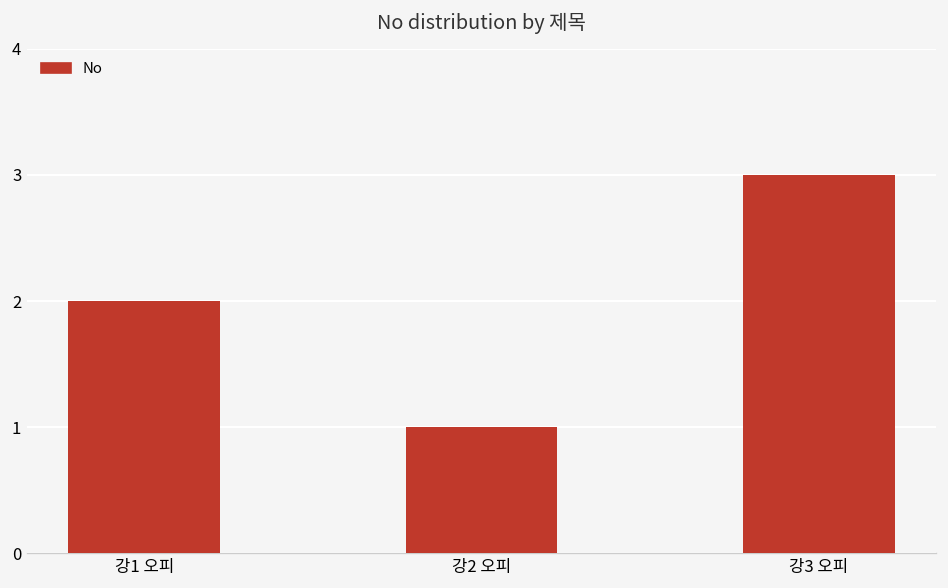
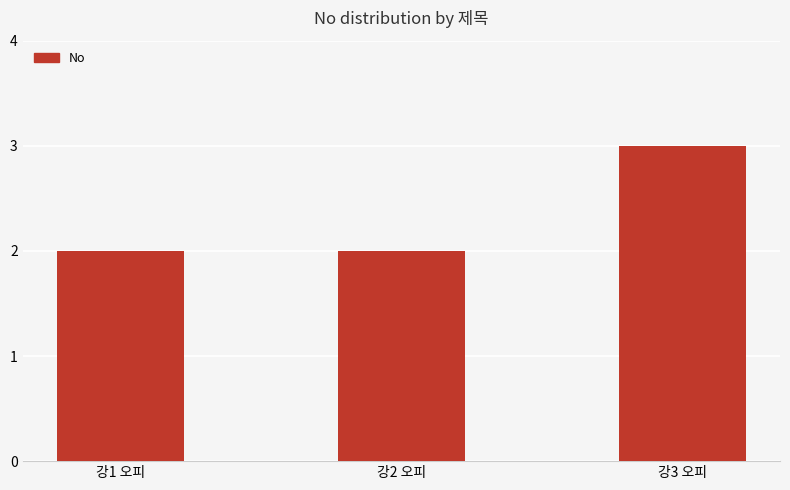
강2 오피: 1 -> 2
